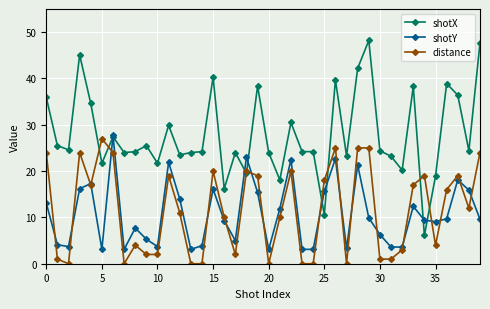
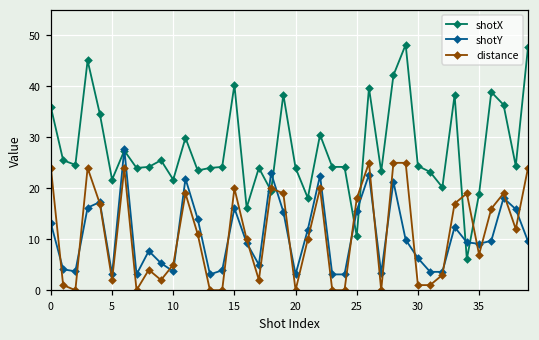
distance, 5: 27 -> 2
distance, 10: 2 -> 5
distance, 35: 4 -> 7
